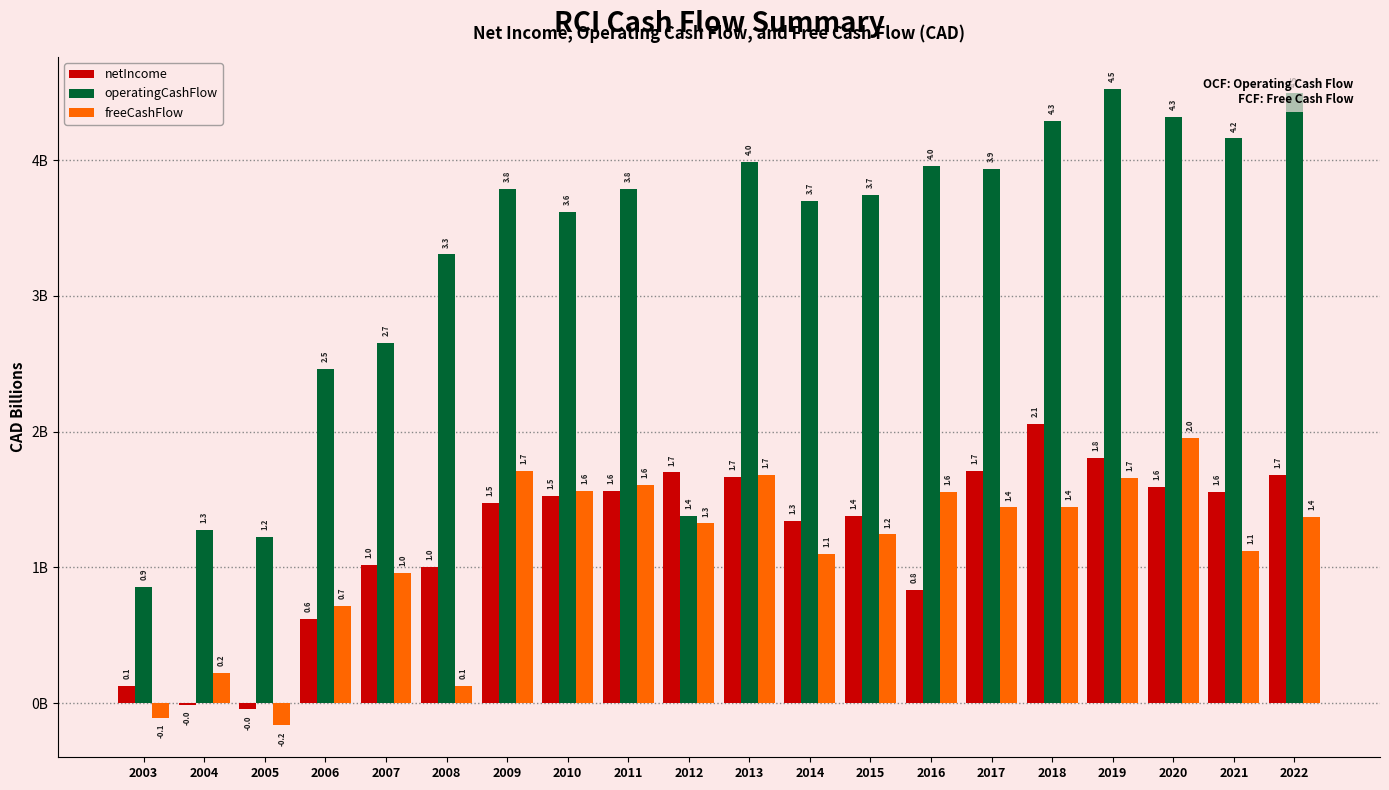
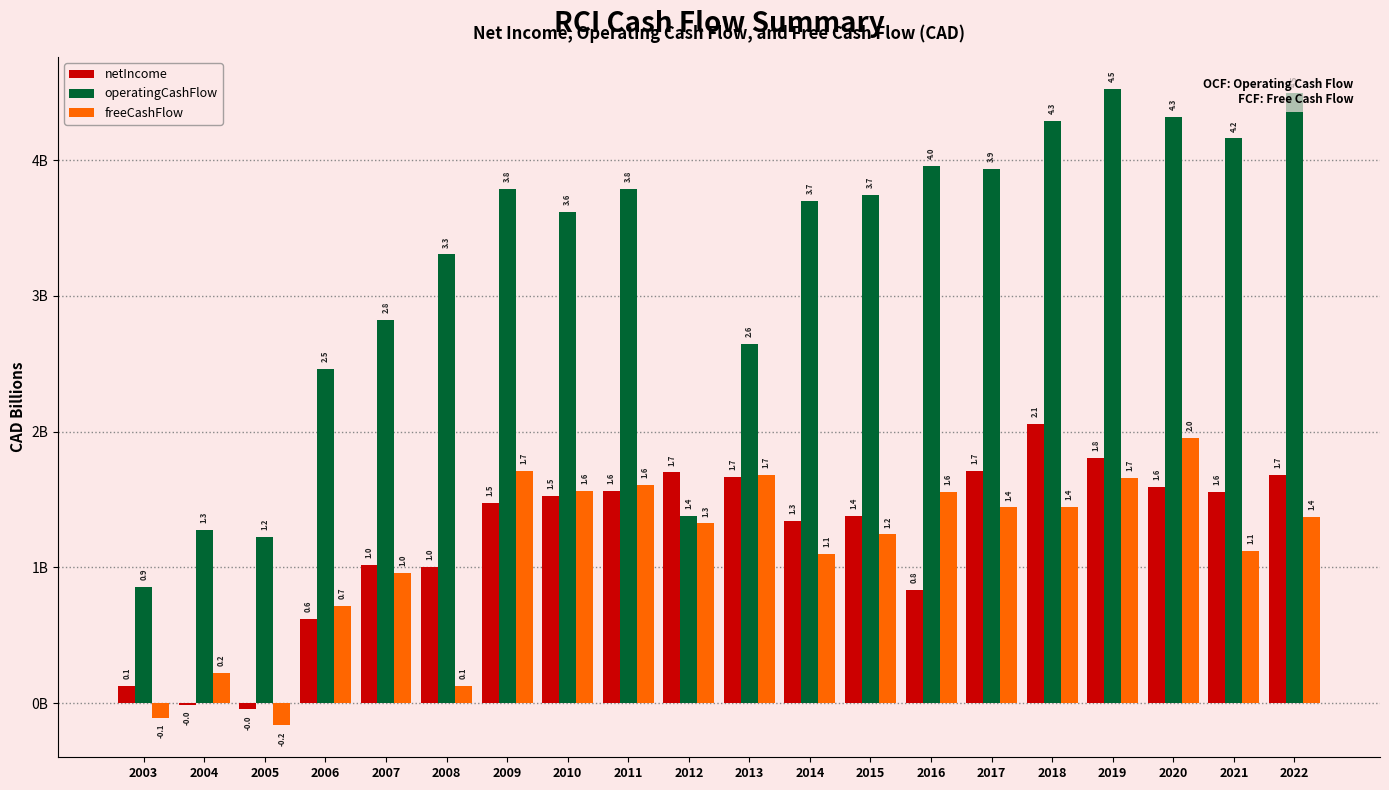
operatingCashFlow, 2007: 2.7 -> 2.8
operatingCashFlow, 2013: 4.0 -> 2.6
